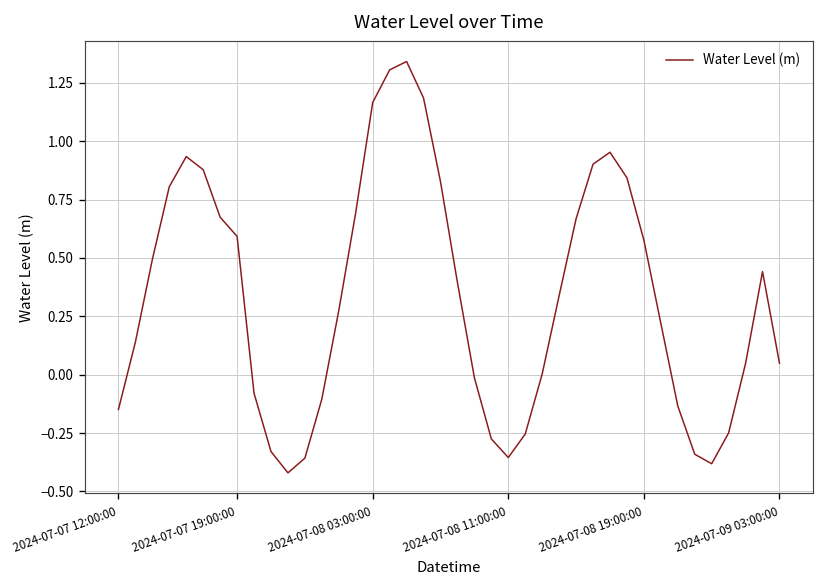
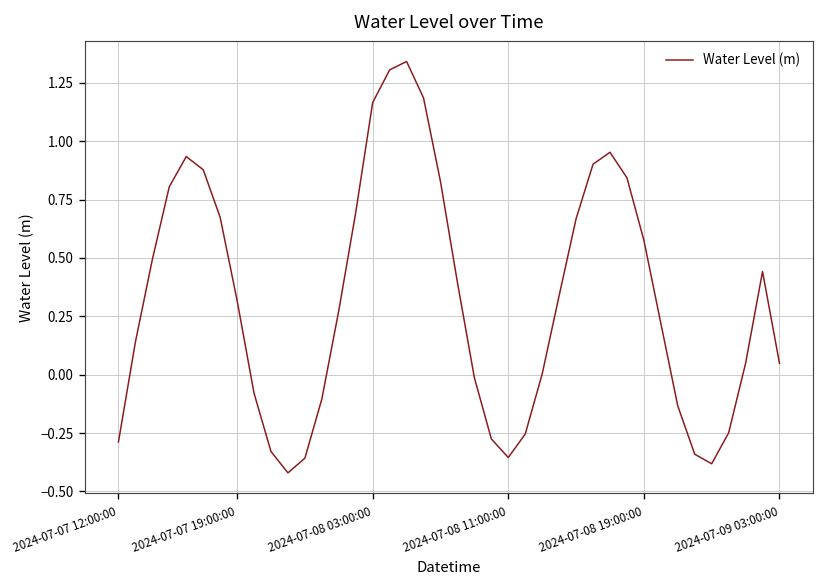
2024-07-07 12:00:00: -0.15 -> -0.29
2024-07-07 19:00:00: 0.59 -> 0.32
